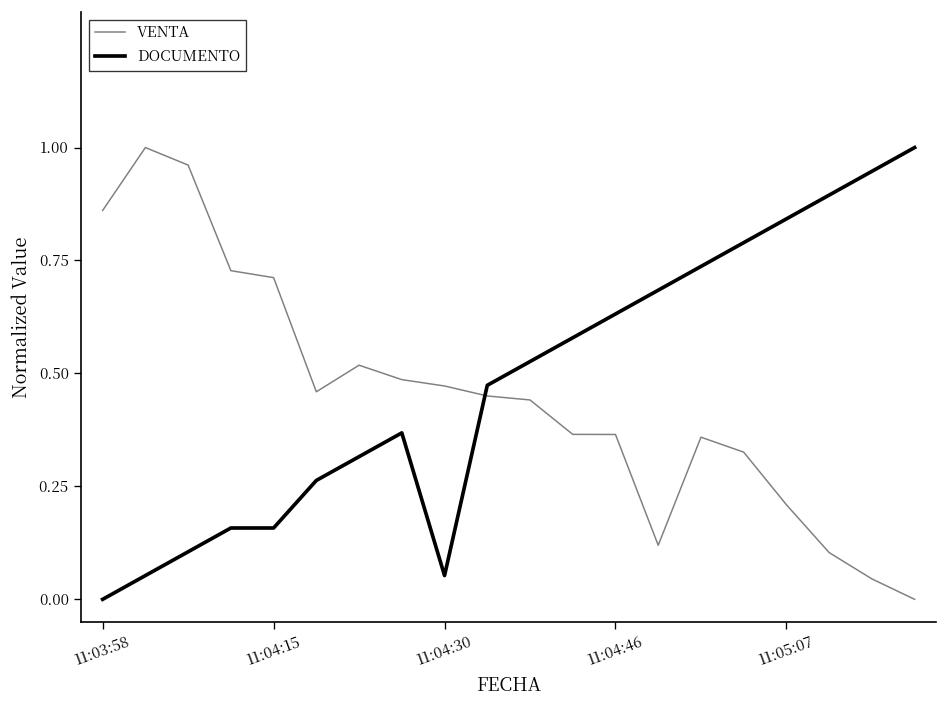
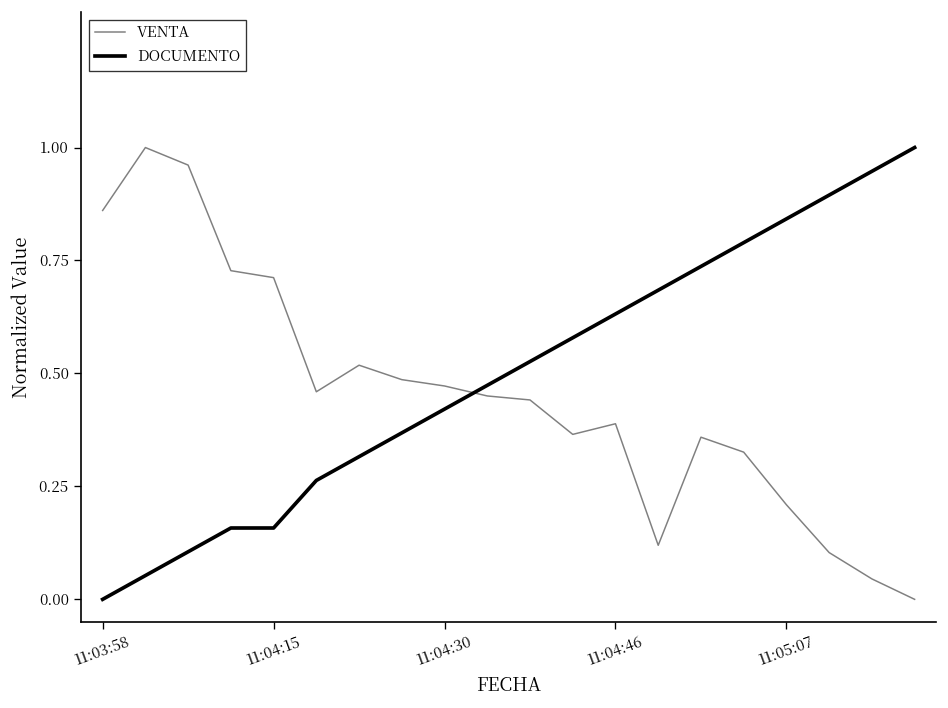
DOCUMENTO, 11:04:30: 0.05 -> 0.42
VENTA, 11:04:46: 0.36 -> 0.39
